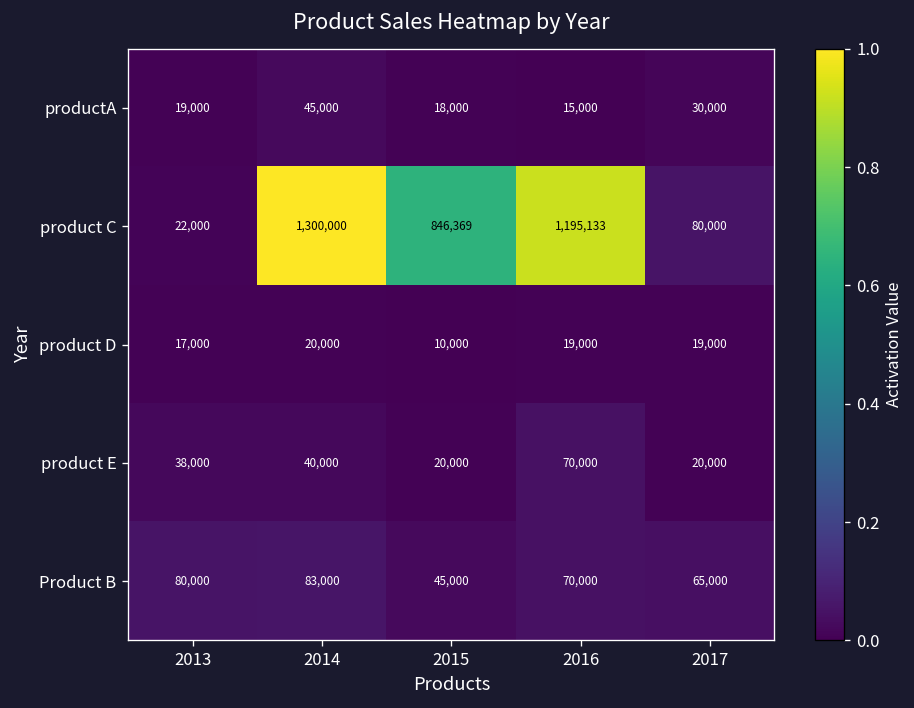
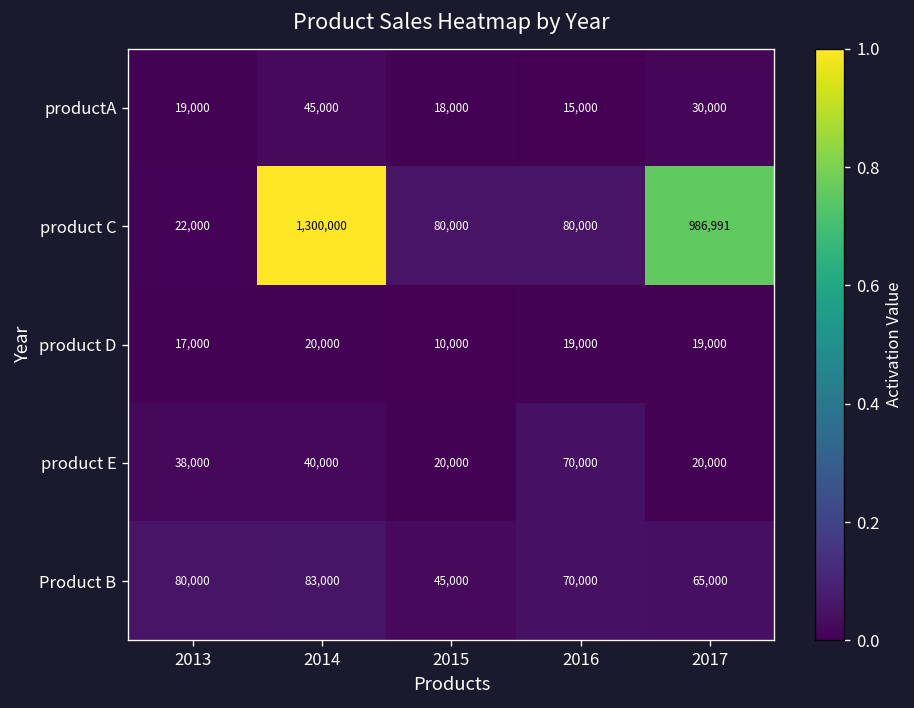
product C, 2015: 846,369 -> 80,000
product C, 2016: 1,195,133 -> 80,000
product C, 2017: 80,000 -> 986,991
